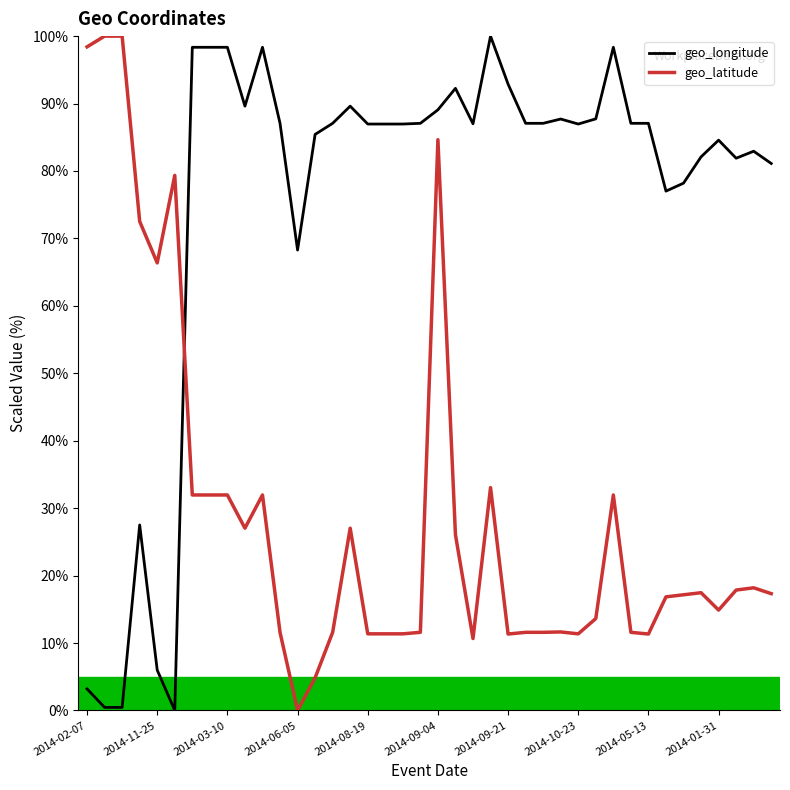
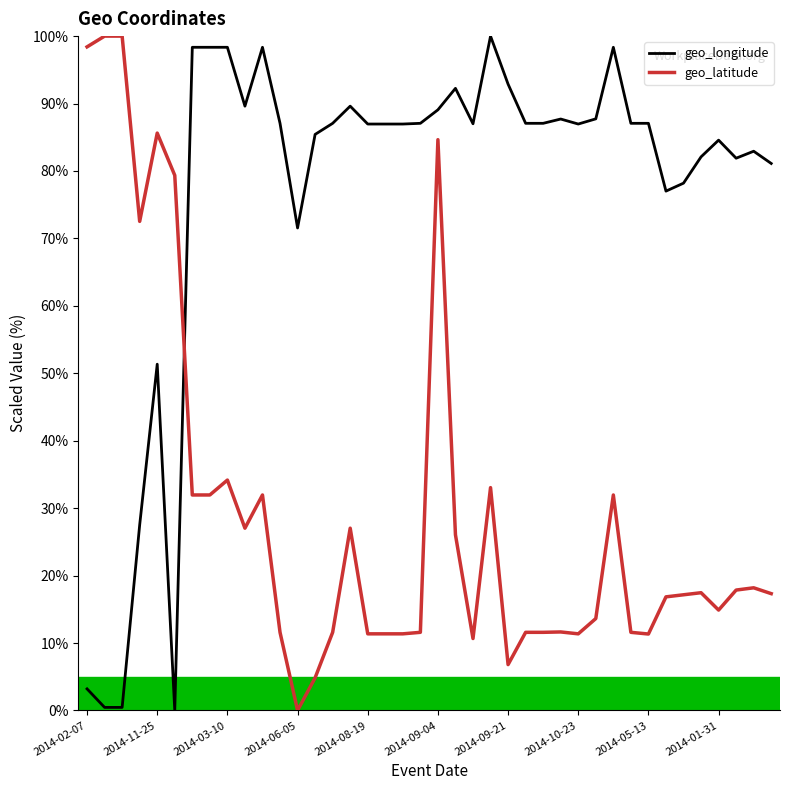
geo_longitude, 2014-11-25: 6% -> 51%
geo_latitude, 2014-11-25: 66% -> 86%
geo_latitude, 2014-03-10: 32% -> 34%
geo_longitude, 2014-06-05: 68% -> 72%
geo_latitude, 2014-09-21: 11% -> 7%
